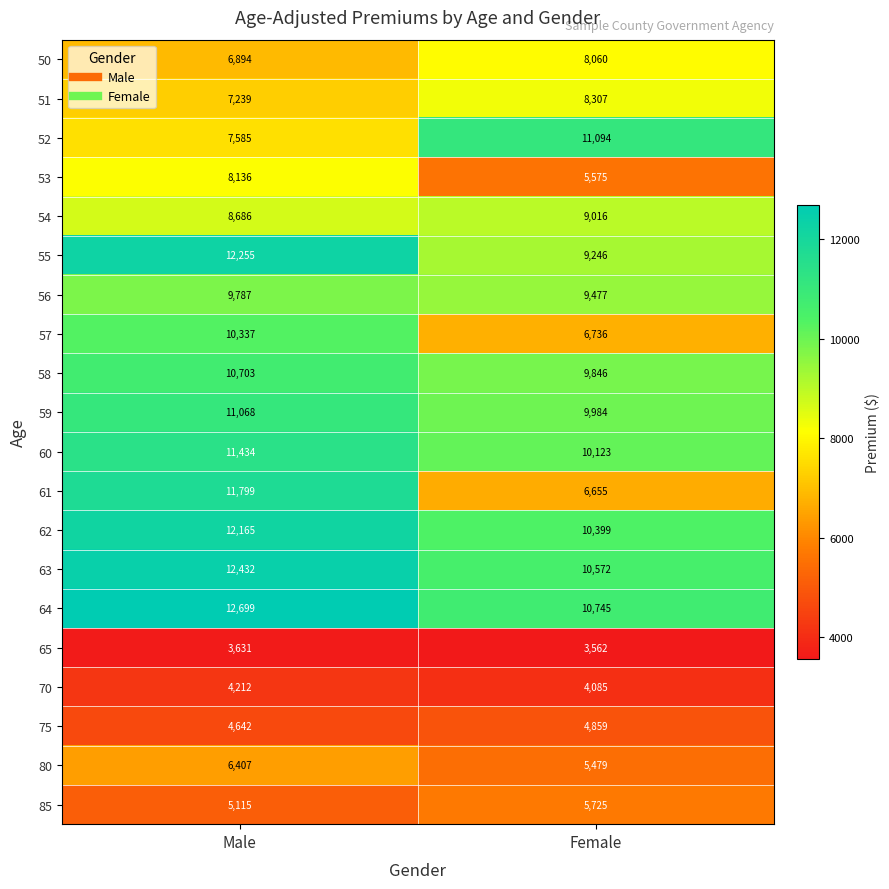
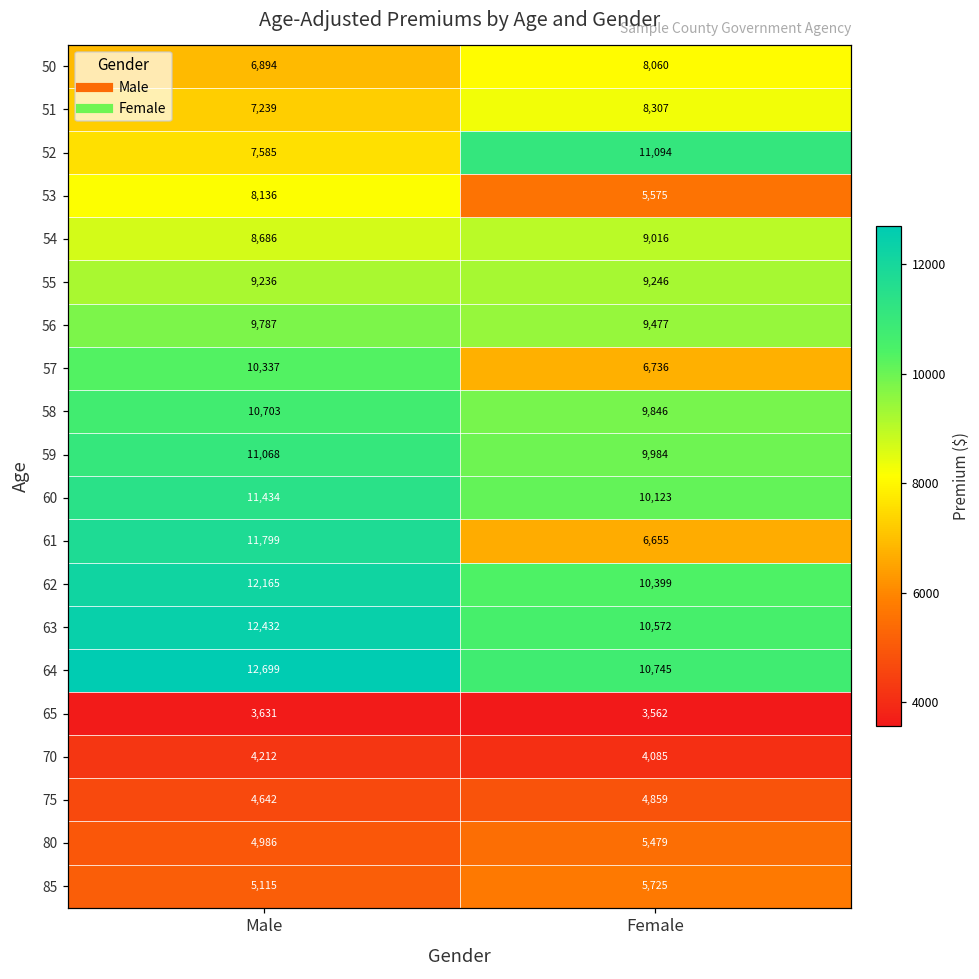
55, Male: 12,255 -> 9,236
80, Male: 6,407 -> 4,986
